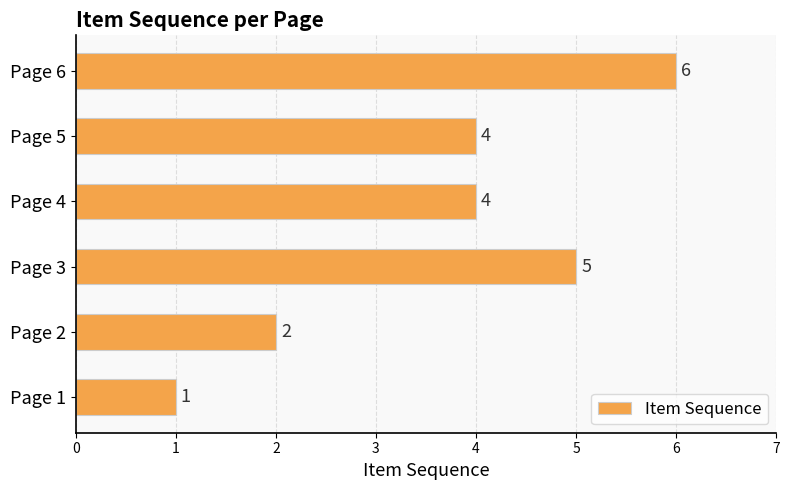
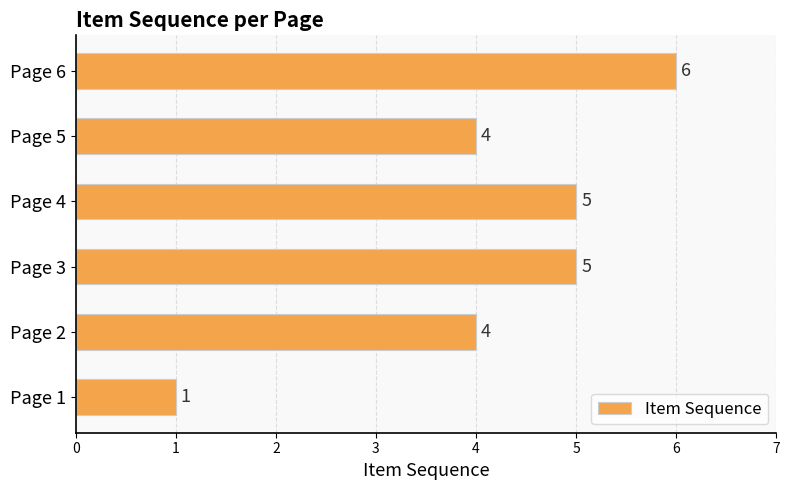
Page 4: 4 -> 5
Page 2: 2 -> 4
